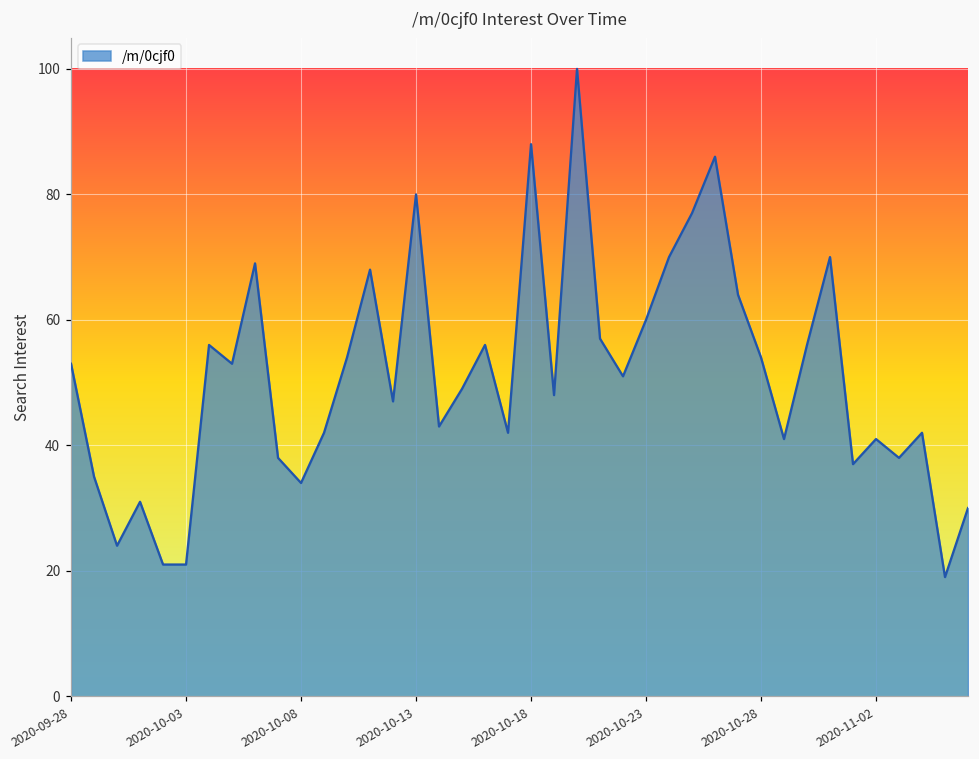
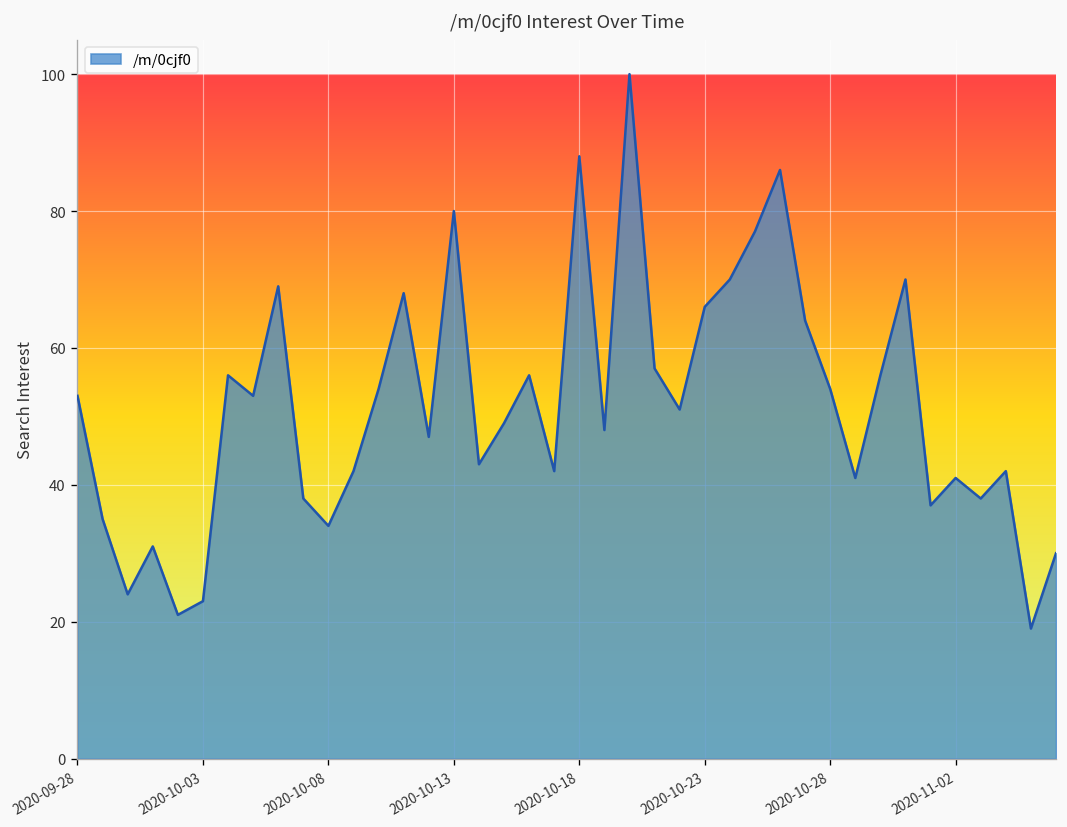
2020-10-03: 21 -> 23
2020-10-23: 60 -> 66
